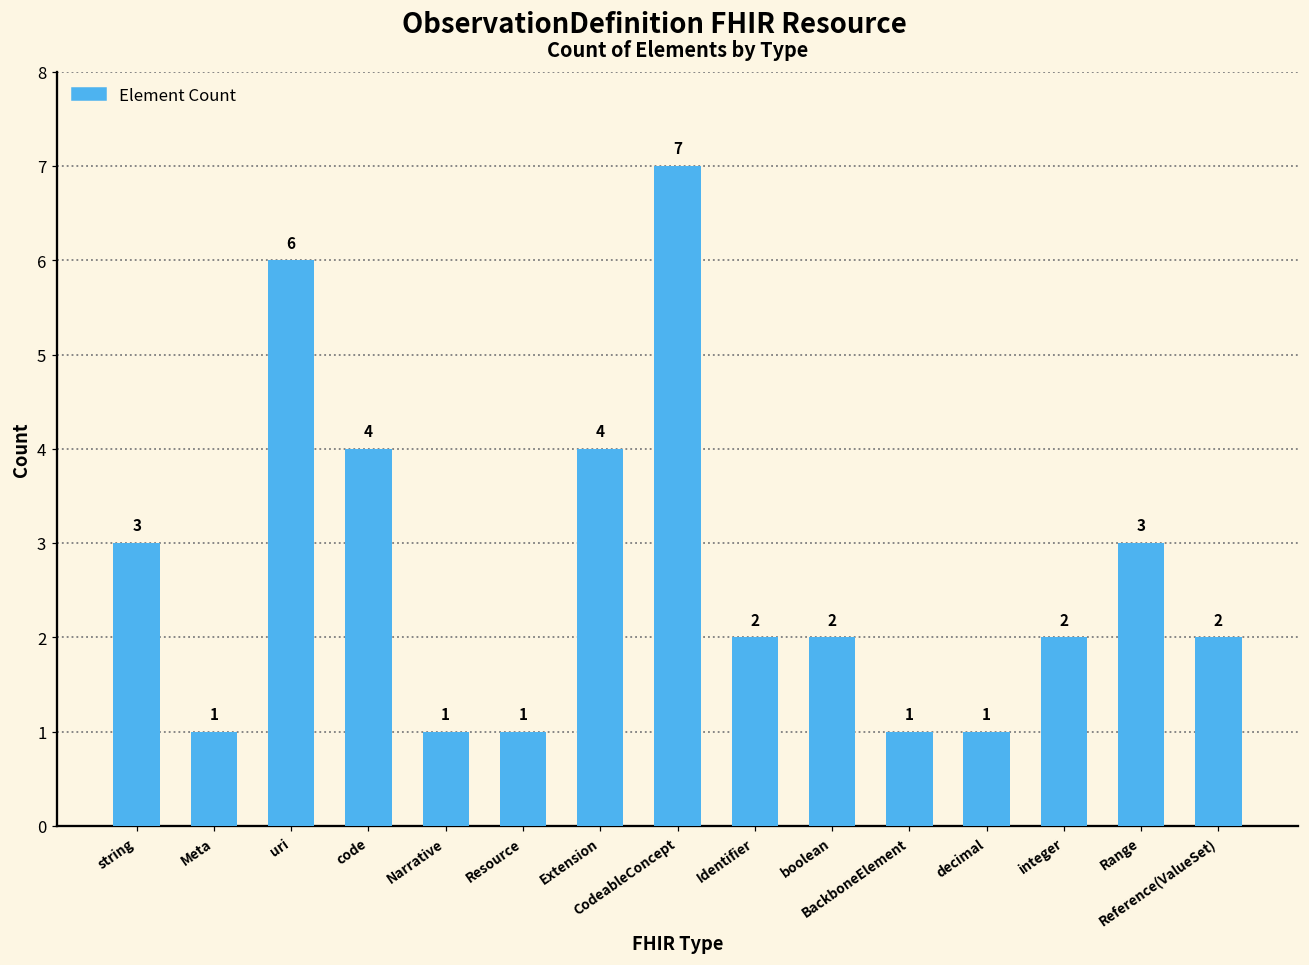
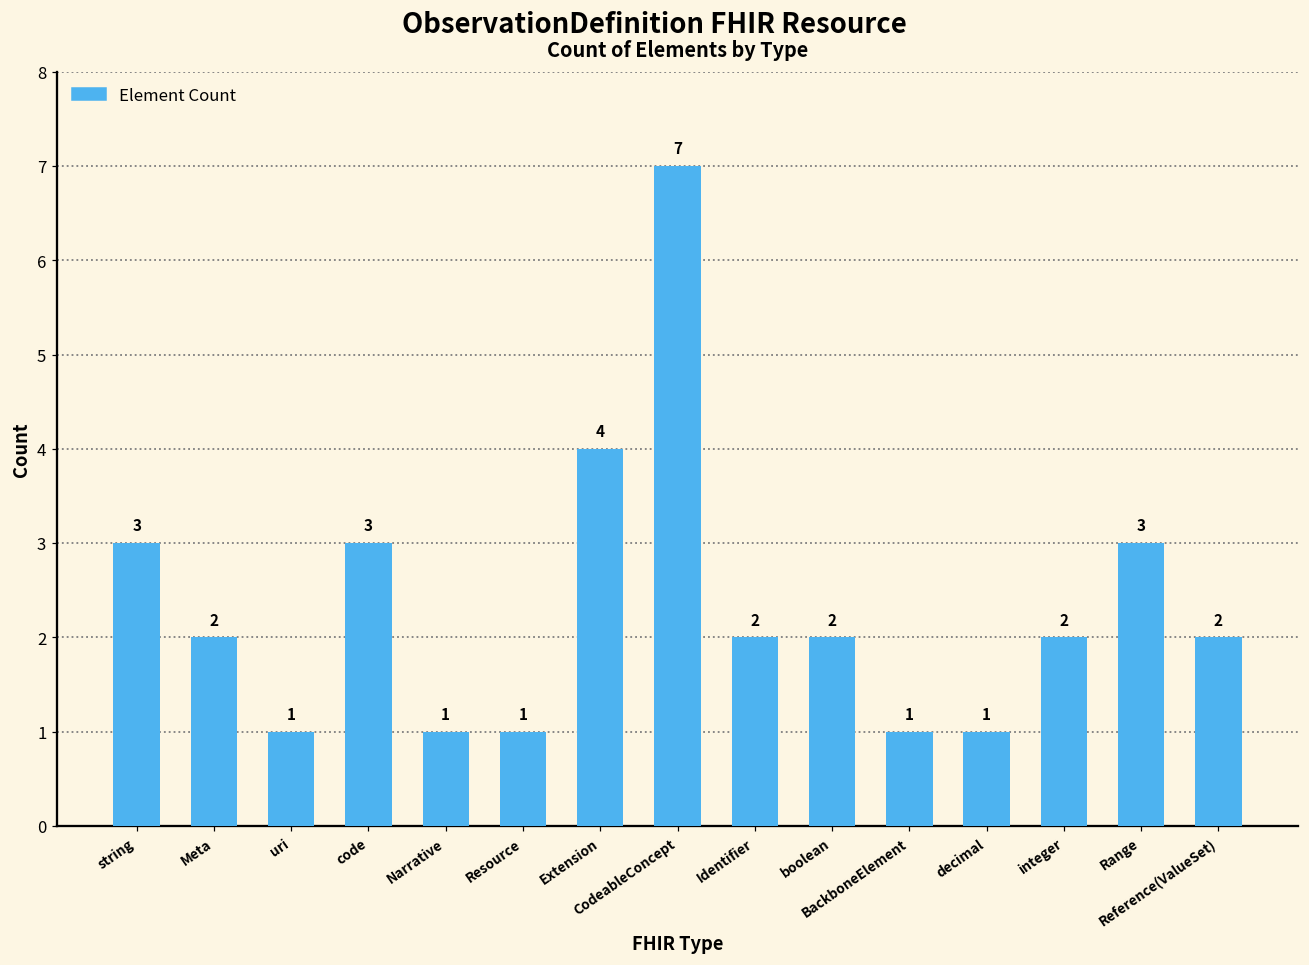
Meta: 1 -> 2
uri: 6 -> 1
code: 4 -> 3
